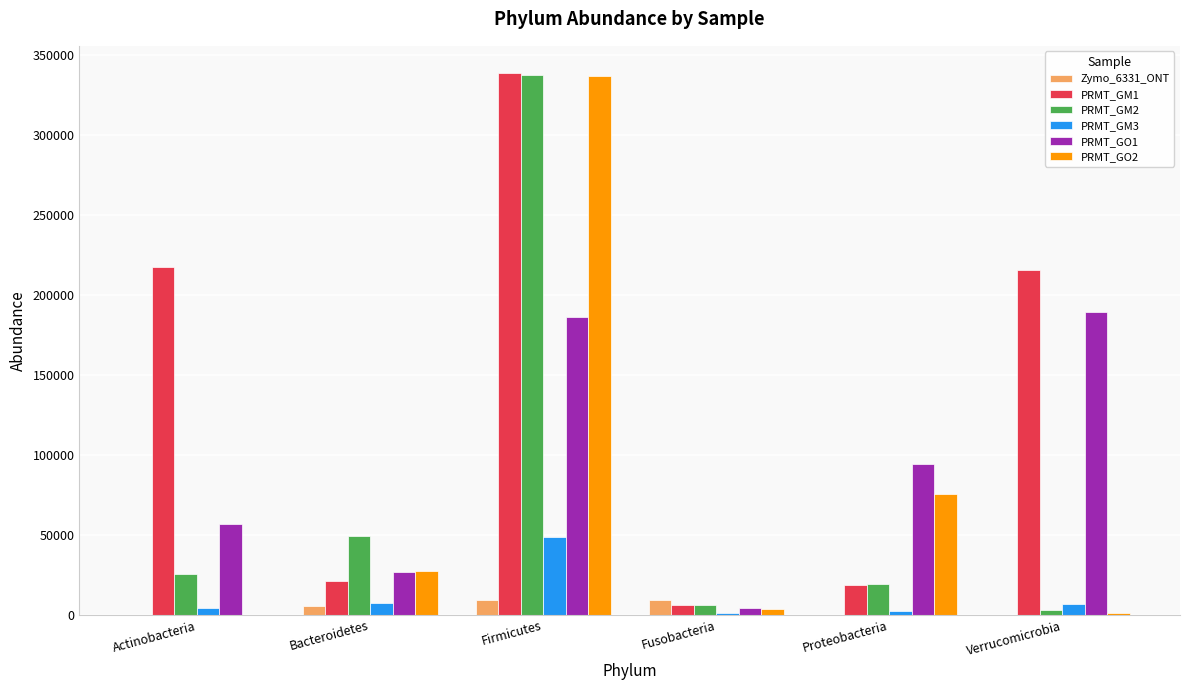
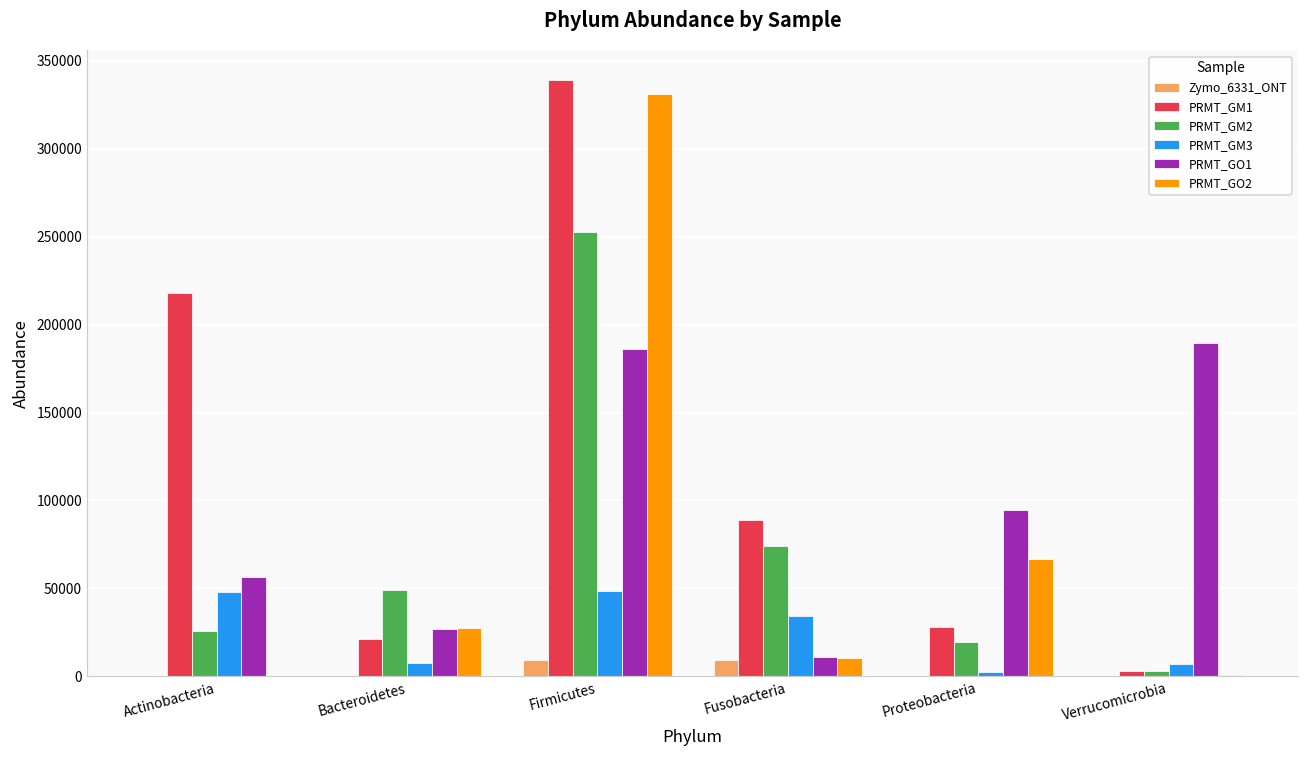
PRMT_GM3, Actinobacteria: 4000 -> 48000
Zymo_6331_ONT, Bacteroidetes: 5000 -> 0
PRMT_GM2, Firmicutes: 338000 -> 252000
PRMT_GO2, Firmicutes: 337000 -> 331000
PRMT_GM1, Fusobacteria: 6000 -> 89000
PRMT_GM2, Fusobacteria: 6000 -> 74000
PRMT_GM3, Fusobacteria: 1000 -> 34000
PRMT_GO1, Fusobacteria: 4000 -> 11000
PRMT_GO2, Fusobacteria: 3000 -> 11000
PRMT_GM1, Proteobacteria: 19000 -> 28000
PRMT_GO2, Proteobacteria: 76000 -> 67000
PRMT_GM1, Verrucomicrobia: 216000 -> 3000
